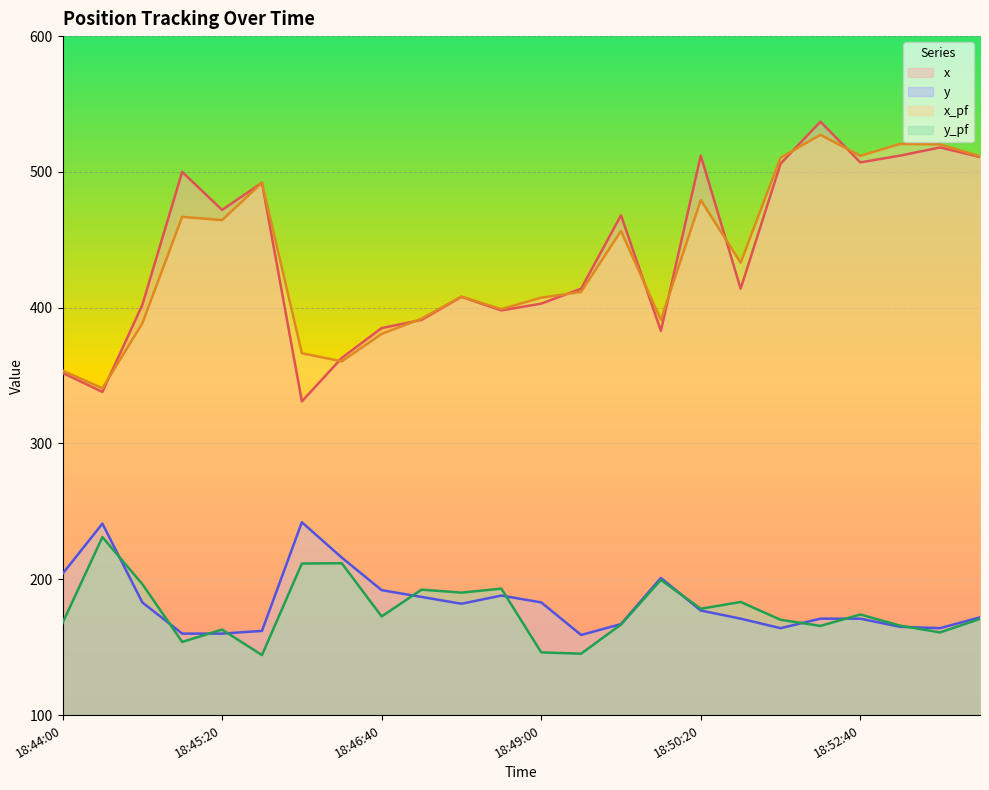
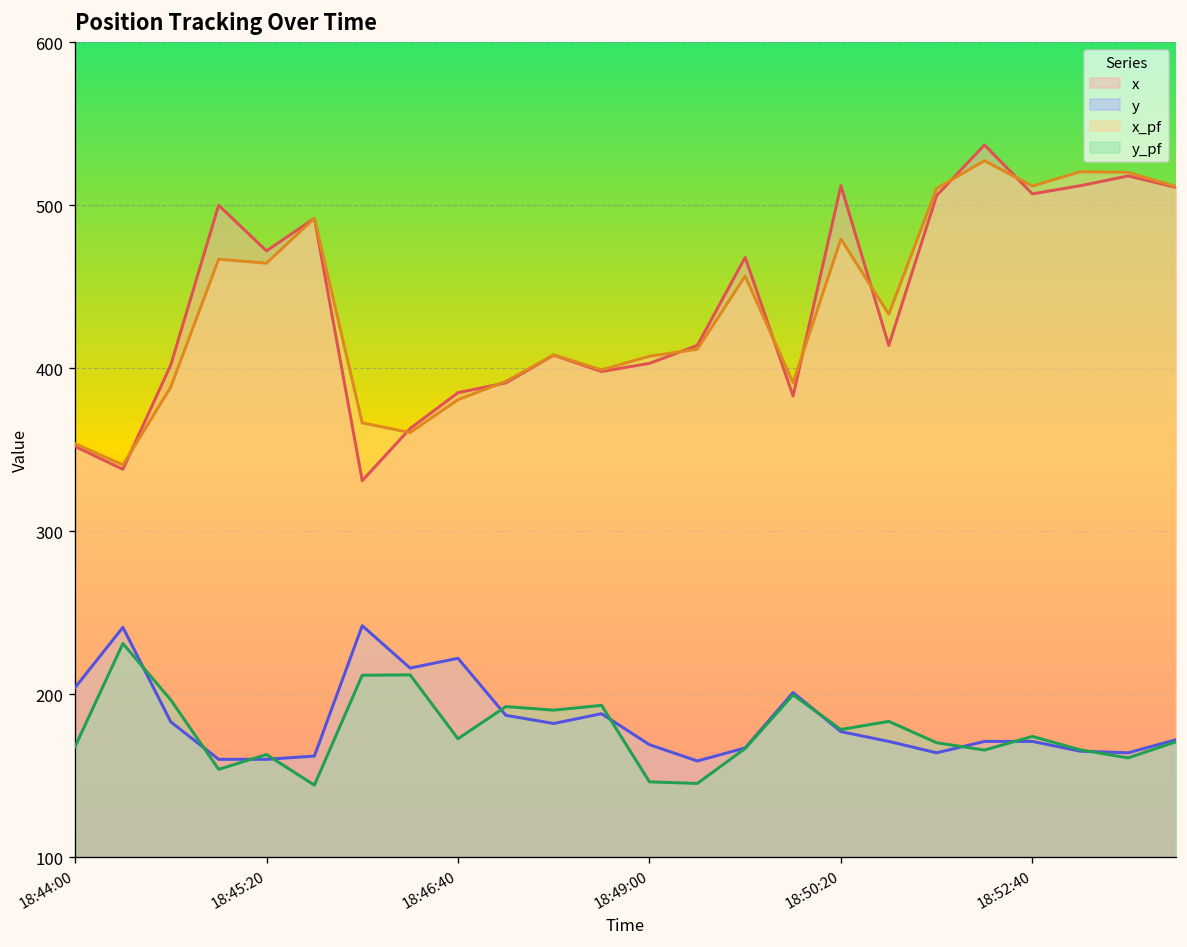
y, 18:46:40: 192 -> 222
y, 18:49:00: 183 -> 169
